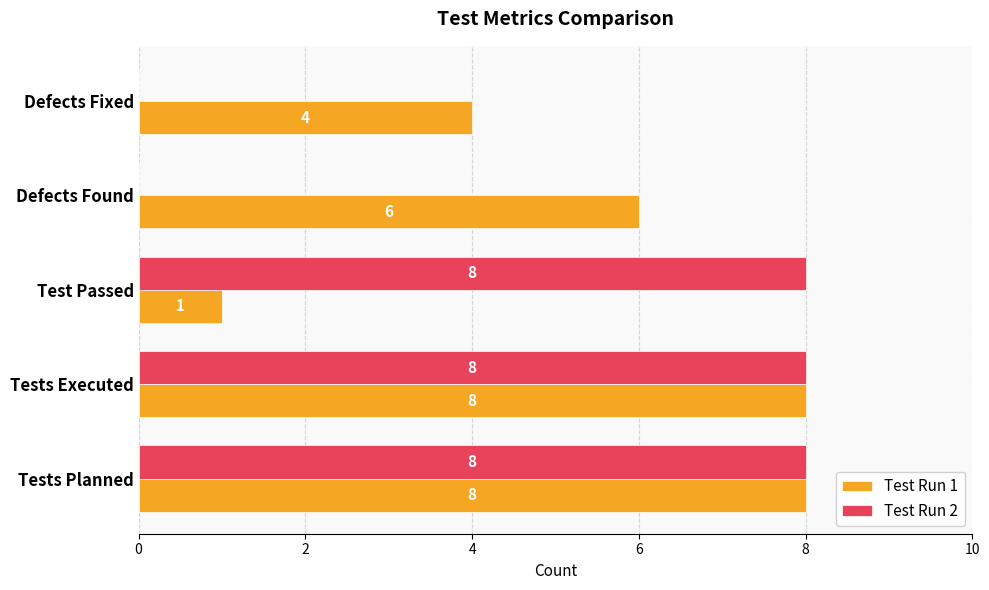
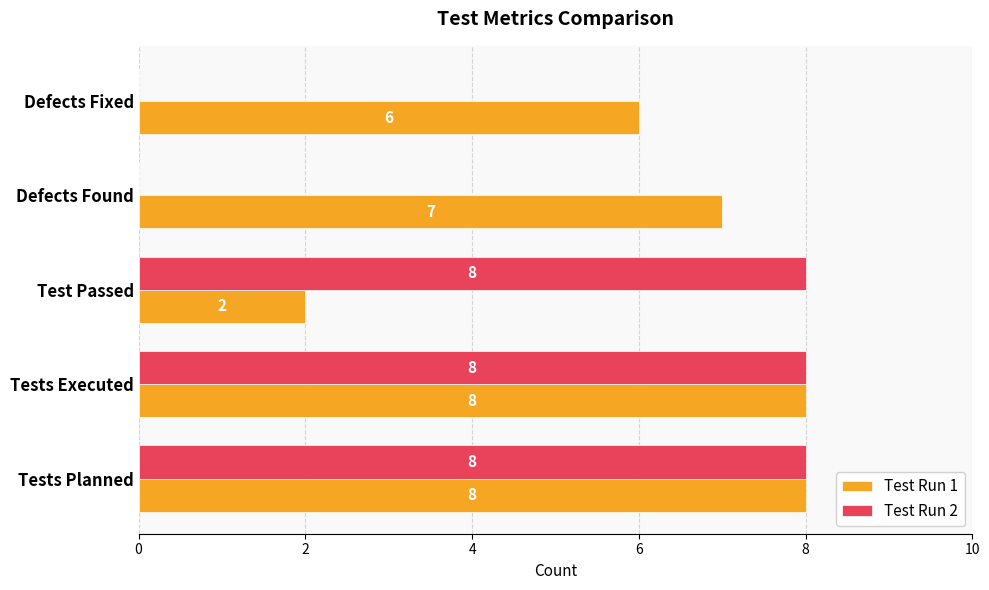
Test Run 1, Defects Fixed: 4 -> 6
Test Run 1, Defects Found: 6 -> 7
Test Run 1, Test Passed: 1 -> 2
